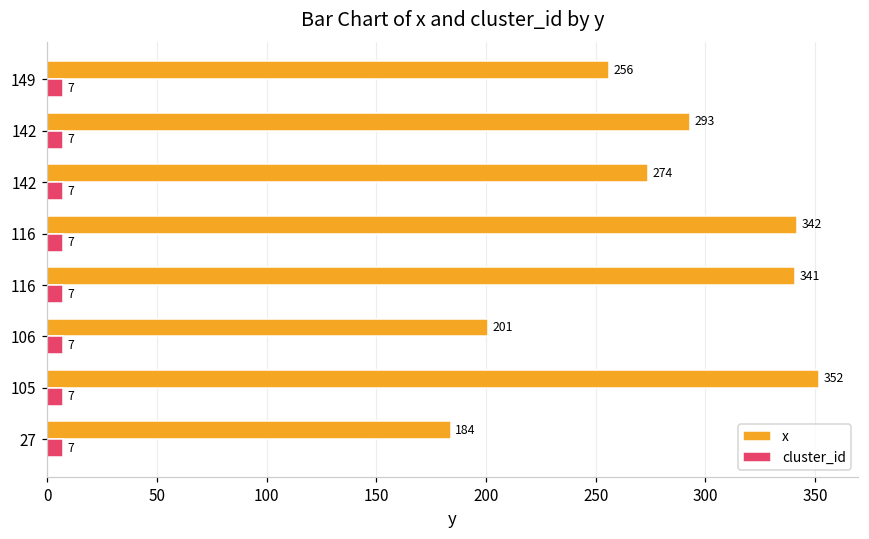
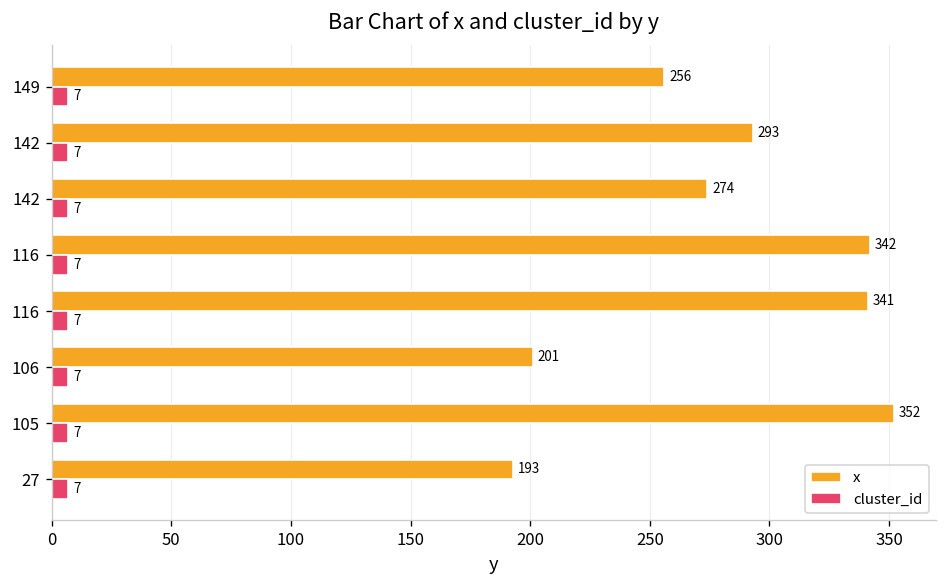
x, 27: 184 -> 193
